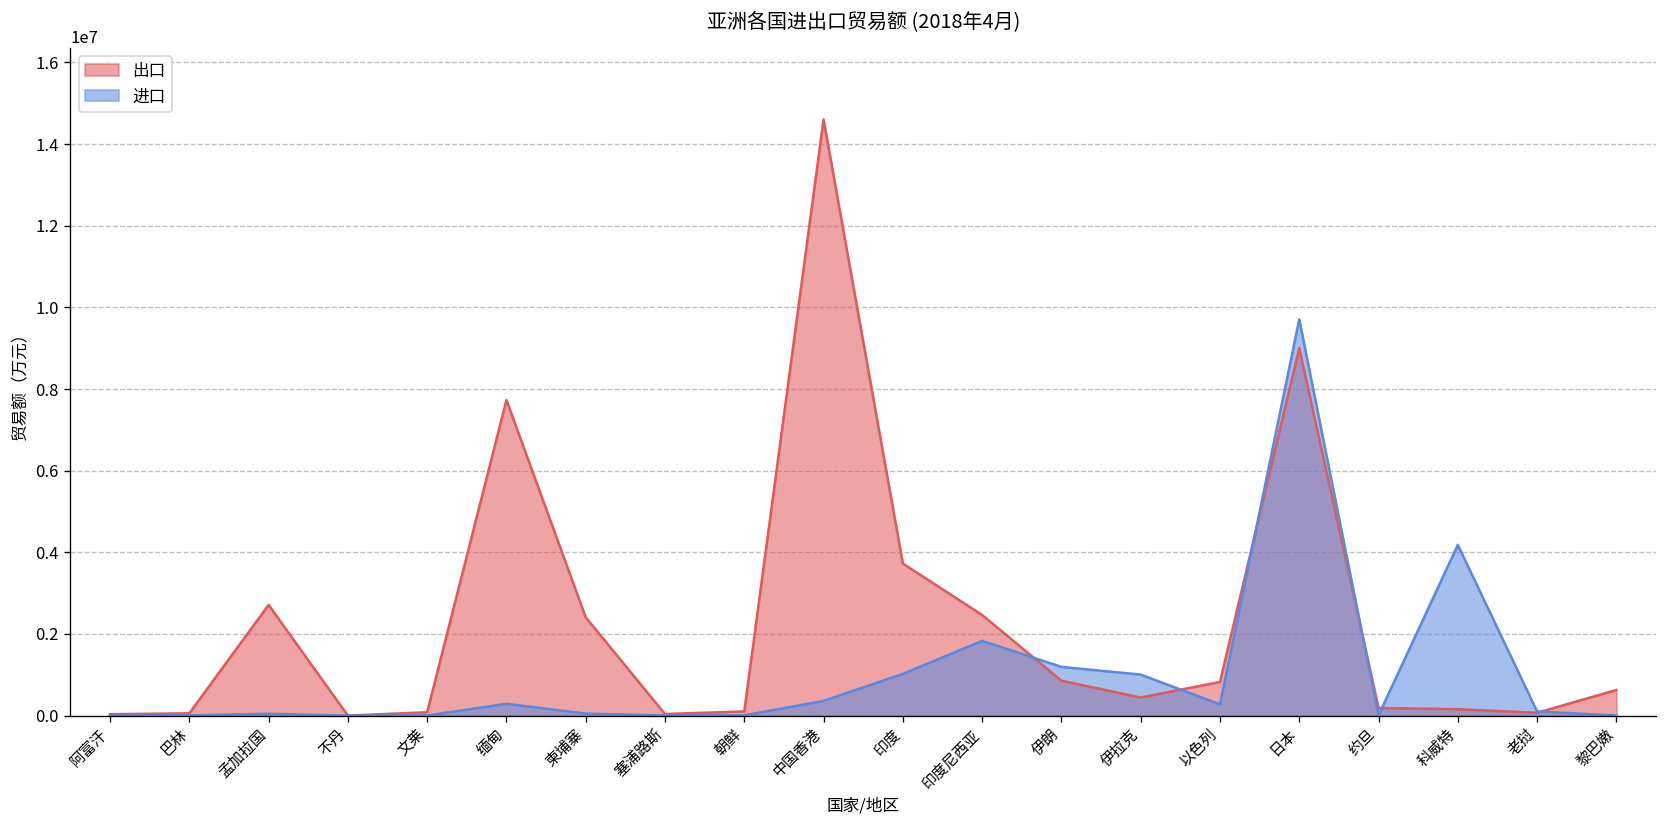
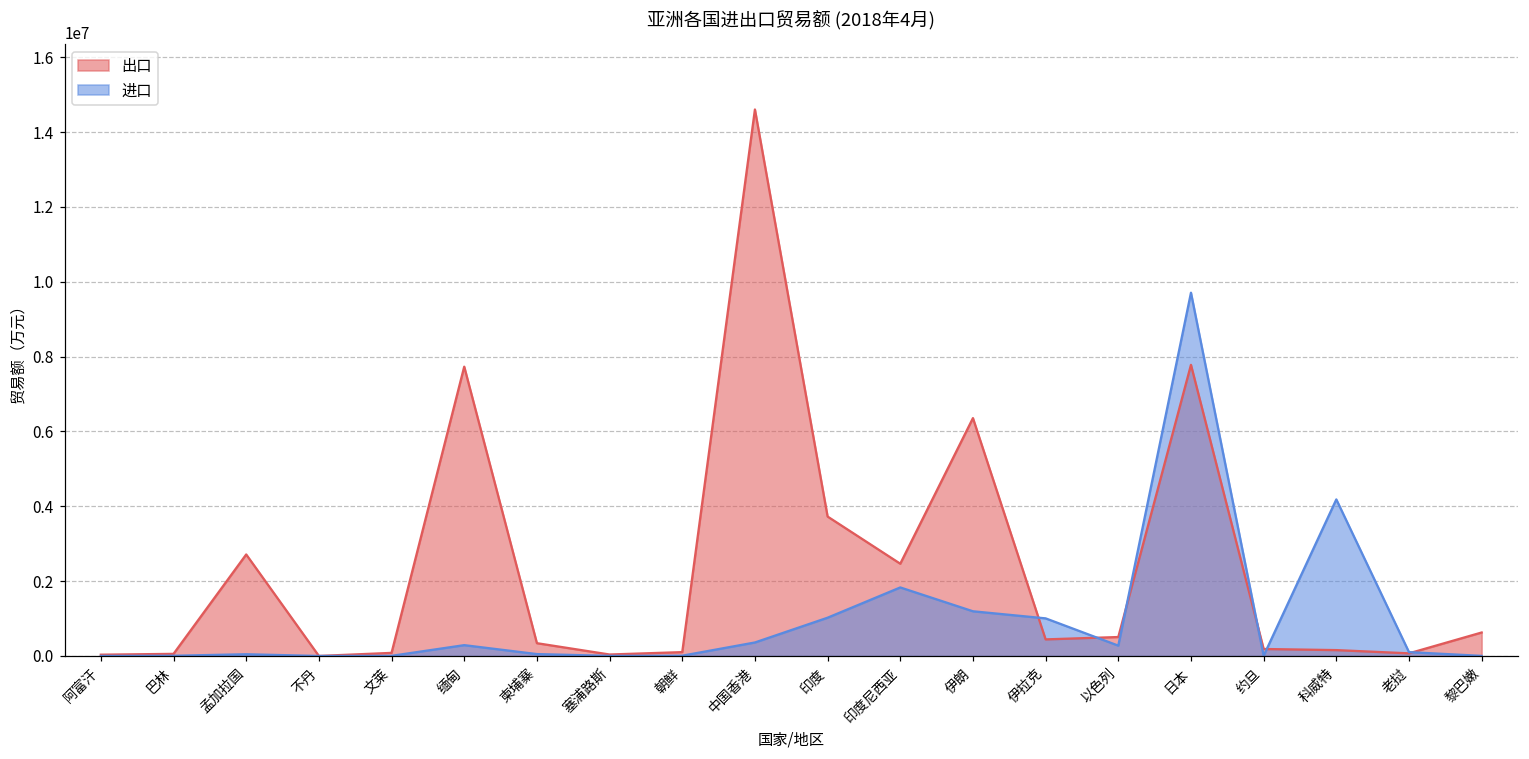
出口, 柬埔寨: 2400000 -> 300000
出口, 伊朗: 900000 -> 6400000
出口, 以色列: 800000 -> 500000
出口, 日本: 9000000 -> 7800000
